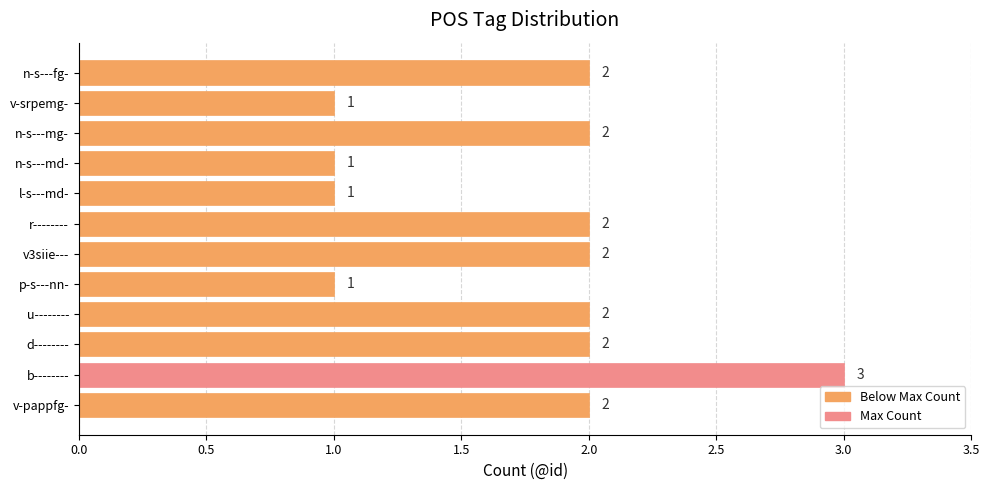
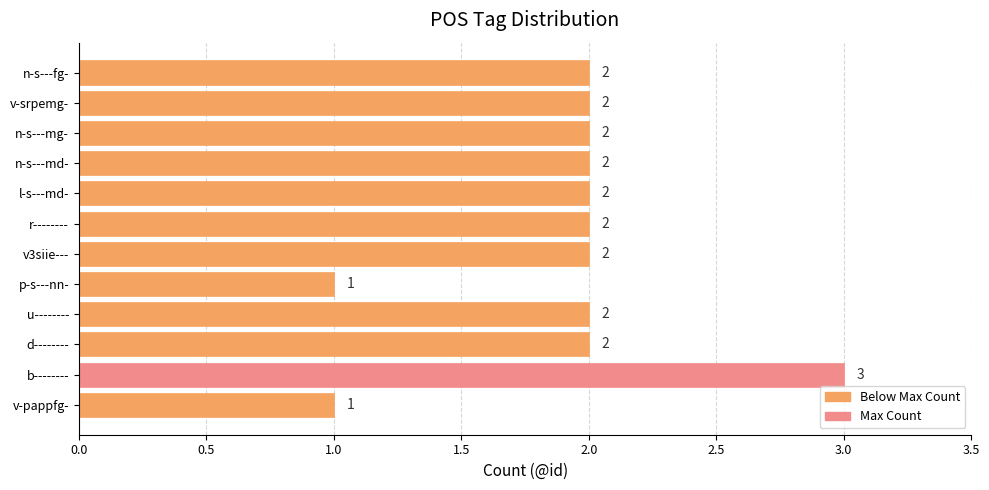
v-srpemg-: 1 -> 2
n-s---md-: 1 -> 2
l-s---md-: 1 -> 2
v-pappfg-: 2 -> 1
